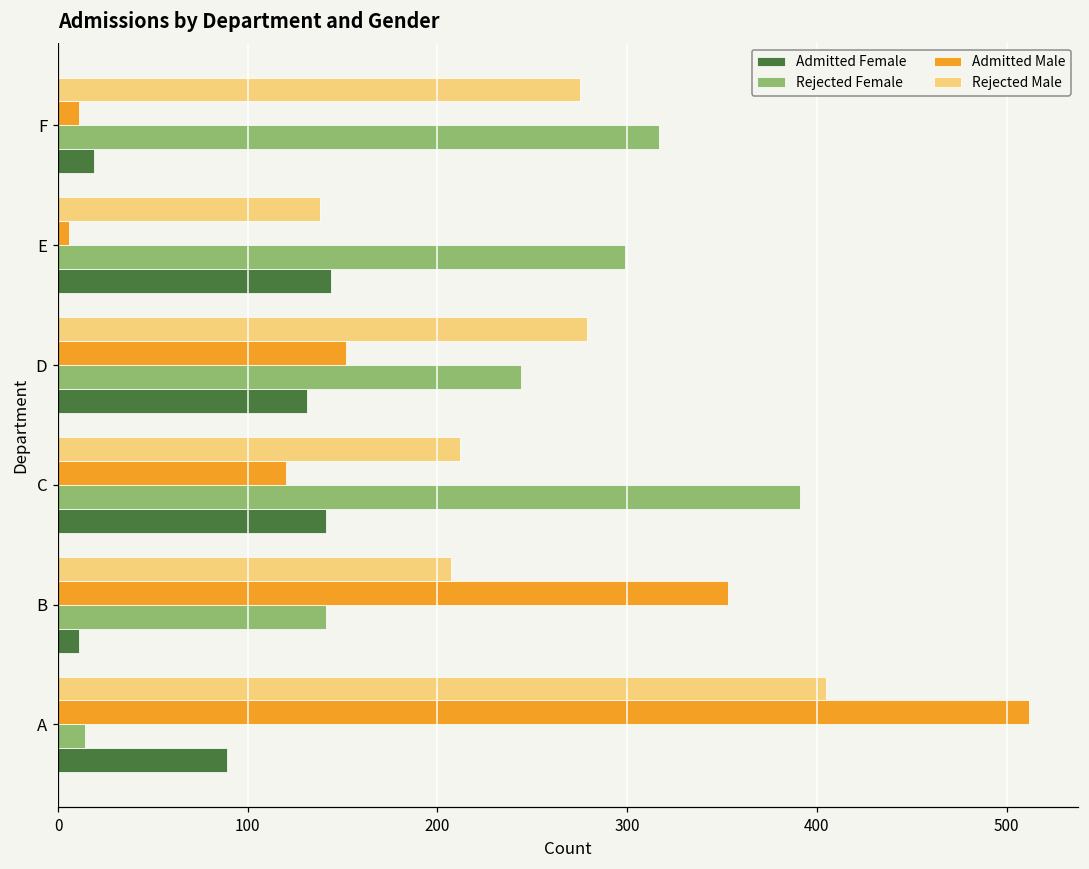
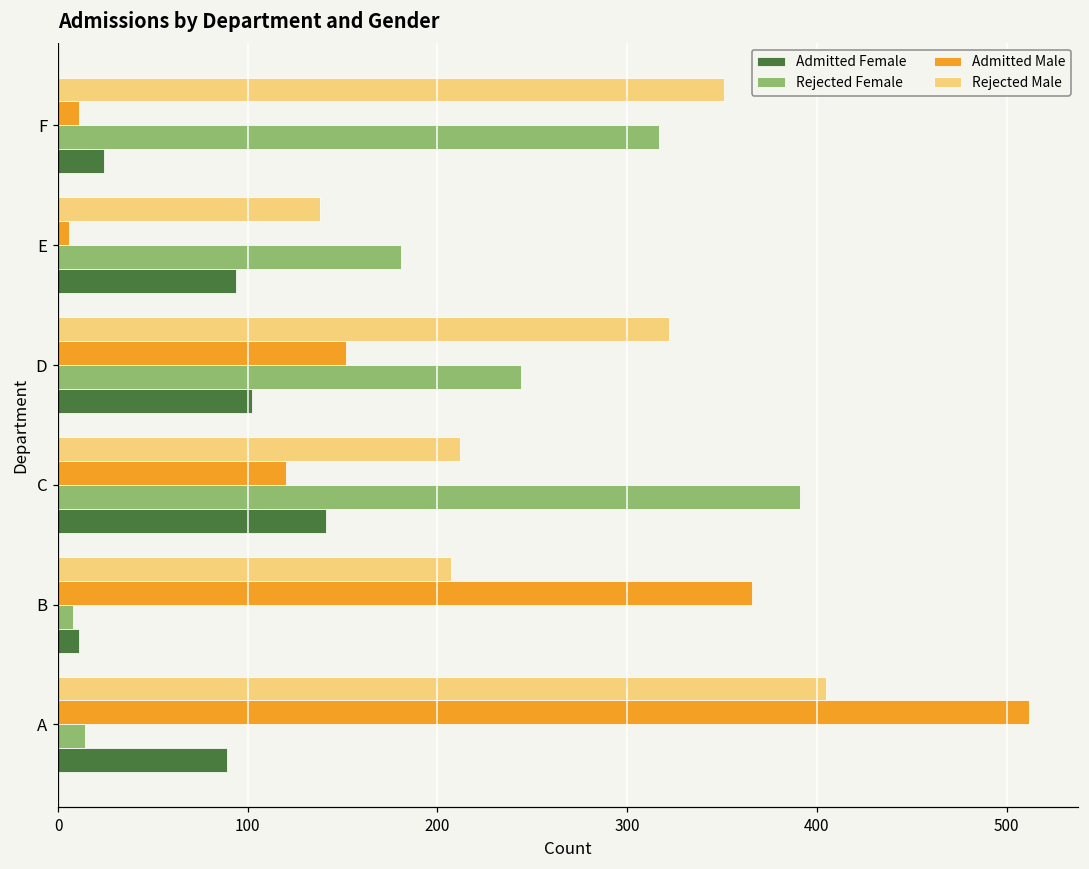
Rejected Male, F: 275 -> 351
Admitted Female, F: 19 -> 24
Rejected Female, E: 299 -> 181
Admitted Female, E: 144 -> 94
Rejected Male, D: 279 -> 322
Admitted Female, D: 131 -> 102
Admitted Male, B: 353 -> 366
Rejected Female, B: 141 -> 8
